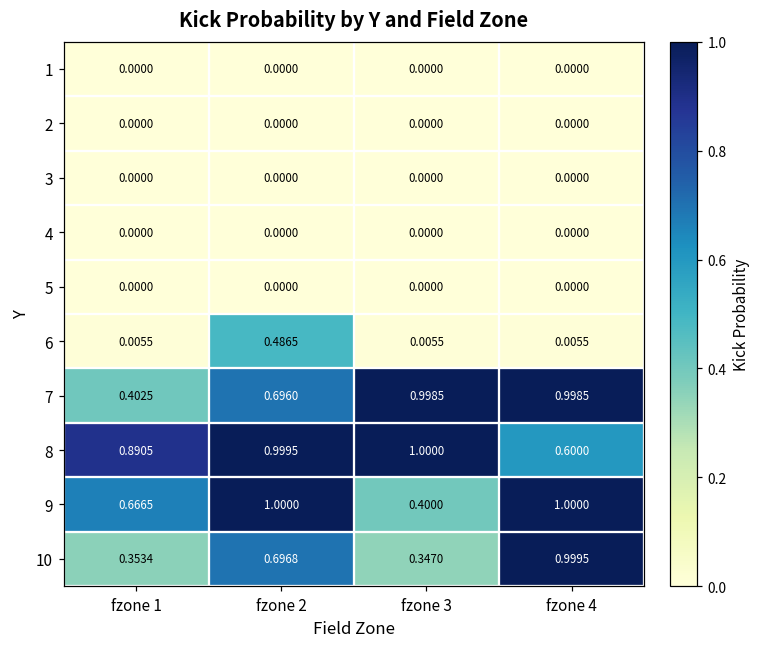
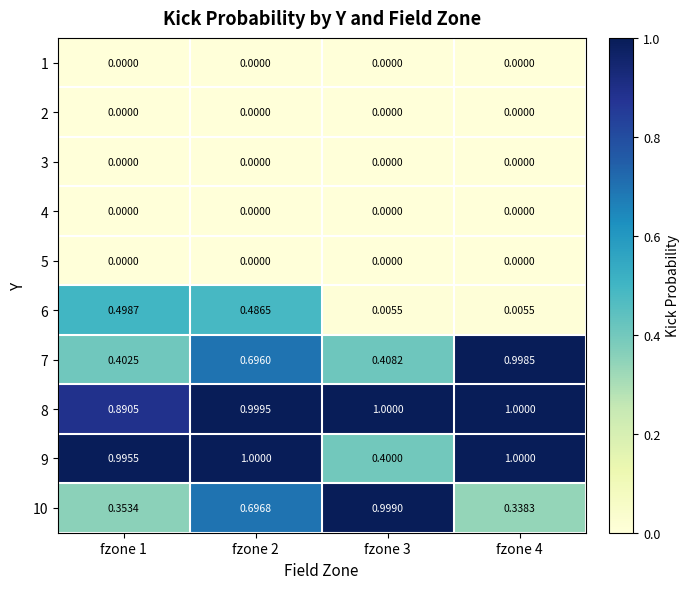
6, fzone 1: 0.0055 -> 0.4987
7, fzone 3: 0.9985 -> 0.4082
8, fzone 4: 0.6000 -> 1.0000
9, fzone 1: 0.6665 -> 0.9955
10, fzone 3: 0.3470 -> 0.9990
10, fzone 4: 0.9995 -> 0.3383
